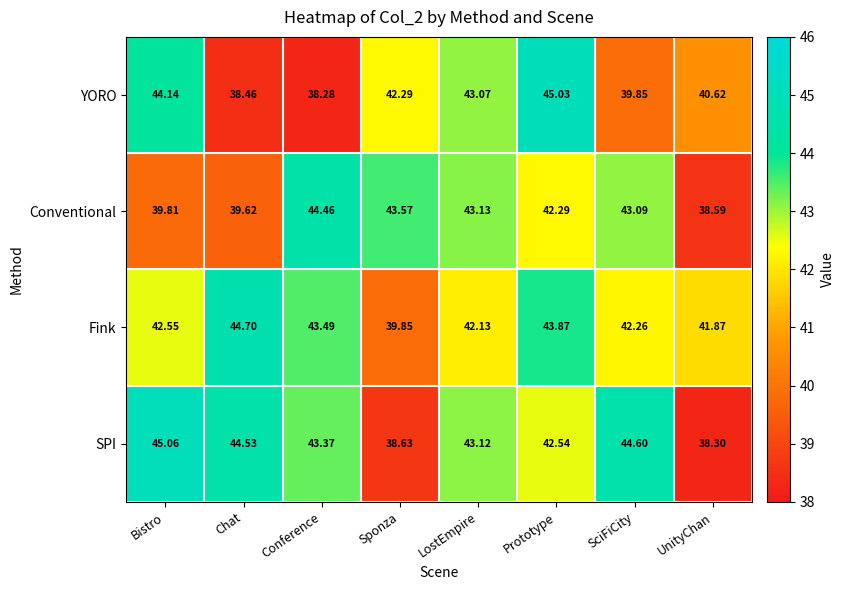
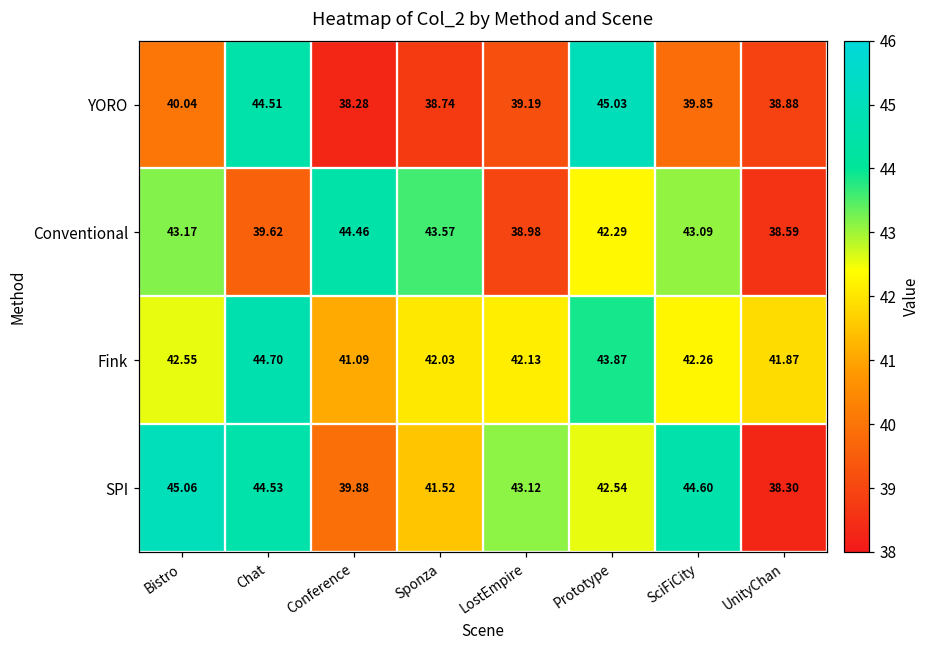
YORO, Bistro: 44.14 -> 40.04
YORO, Chat: 38.46 -> 44.51
YORO, Sponza: 42.29 -> 38.74
YORO, LostEmpire: 43.07 -> 39.19
YORO, UnityChan: 40.62 -> 38.88
Conventional, Bistro: 39.81 -> 43.17
Conventional, LostEmpire: 43.13 -> 38.98
Fink, Conference: 43.49 -> 41.09
Fink, Sponza: 39.85 -> 42.03
SPI, Conference: 43.37 -> 39.88
SPI, Sponza: 38.63 -> 41.52
